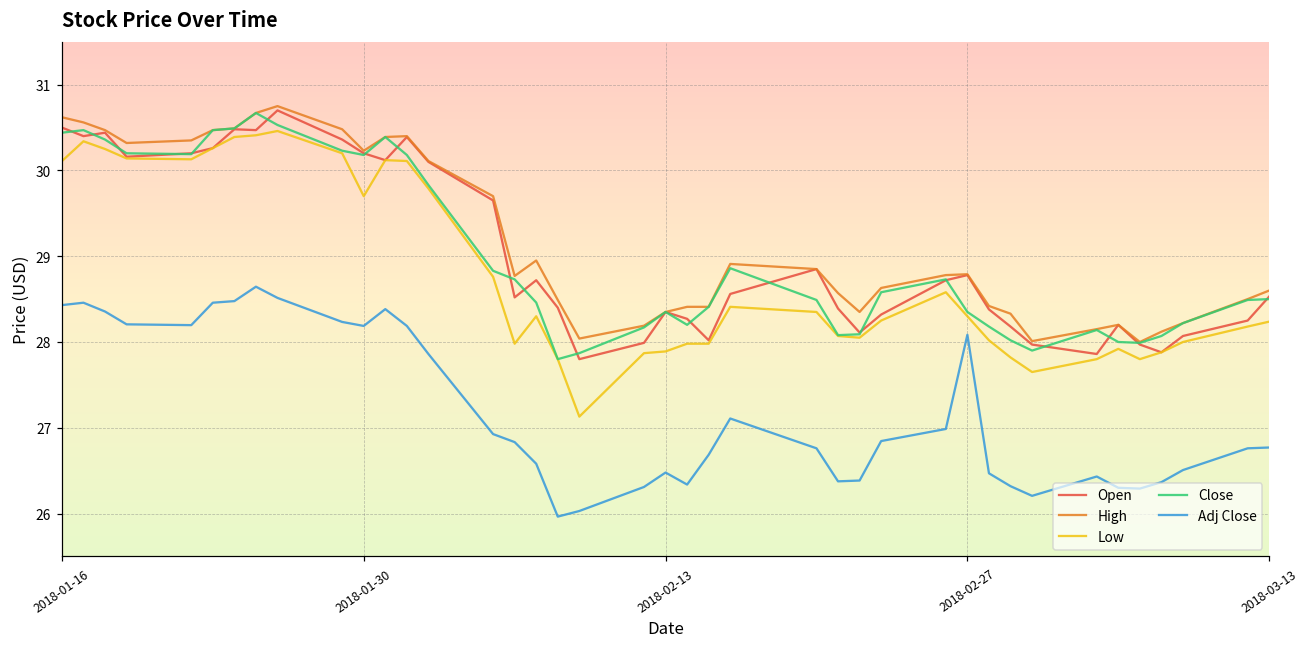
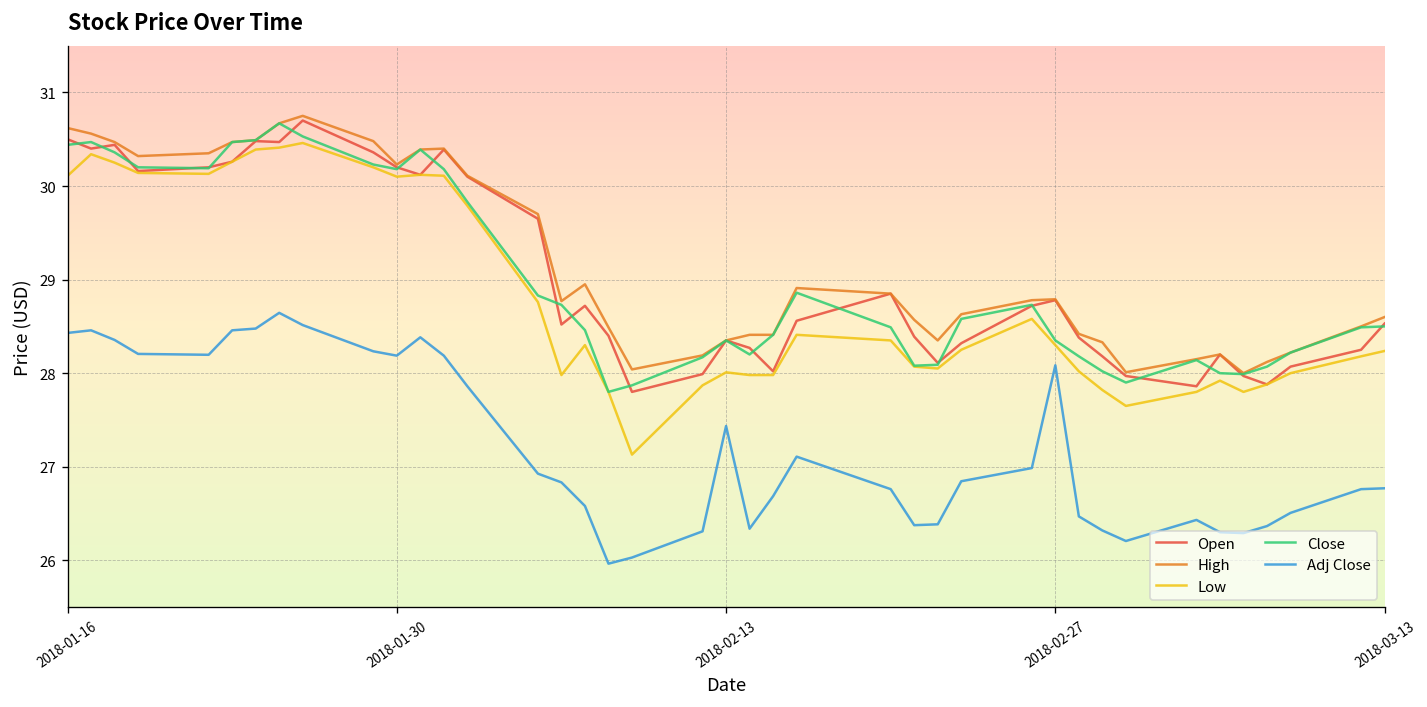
Low, 2018-01-30: 29.7 -> 30.1
Low, 2018-02-13: 27.9 -> 28.0
Adj Close, 2018-02-13: 26.5 -> 27.4
